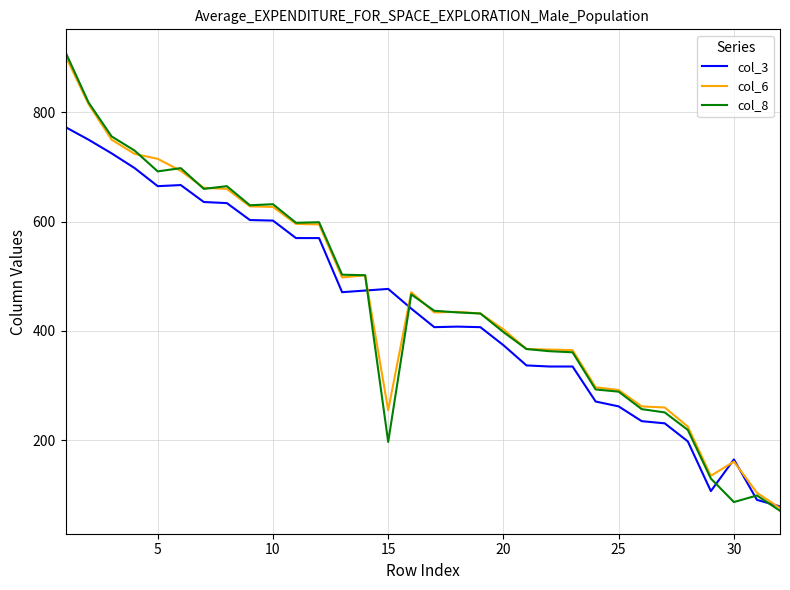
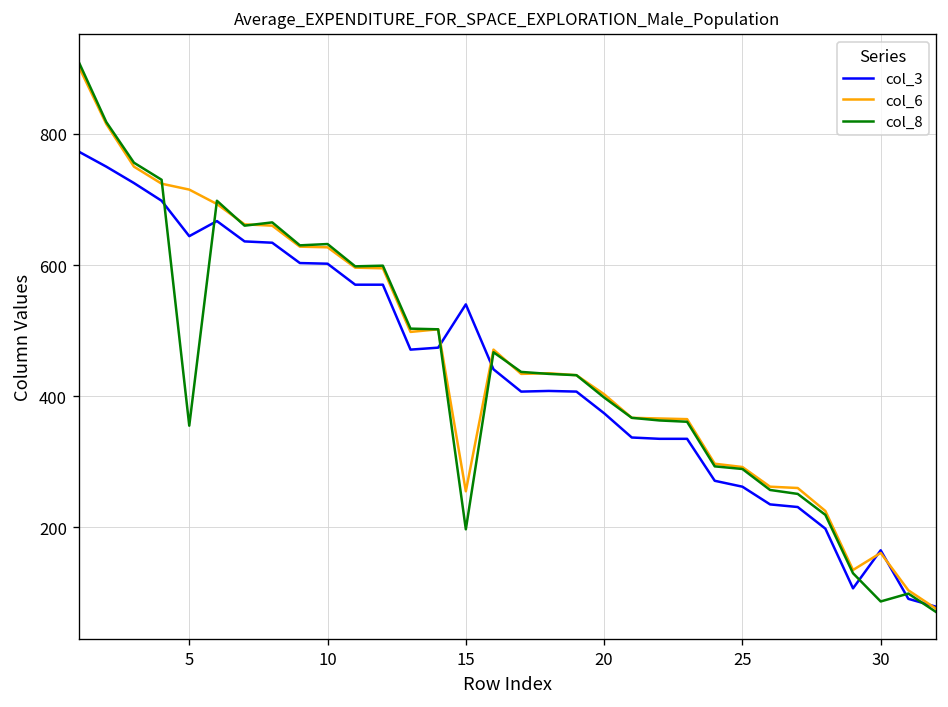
col_3, 5: 670 -> 640
col_8, 5: 690 -> 360
col_3, 15: 480 -> 540
